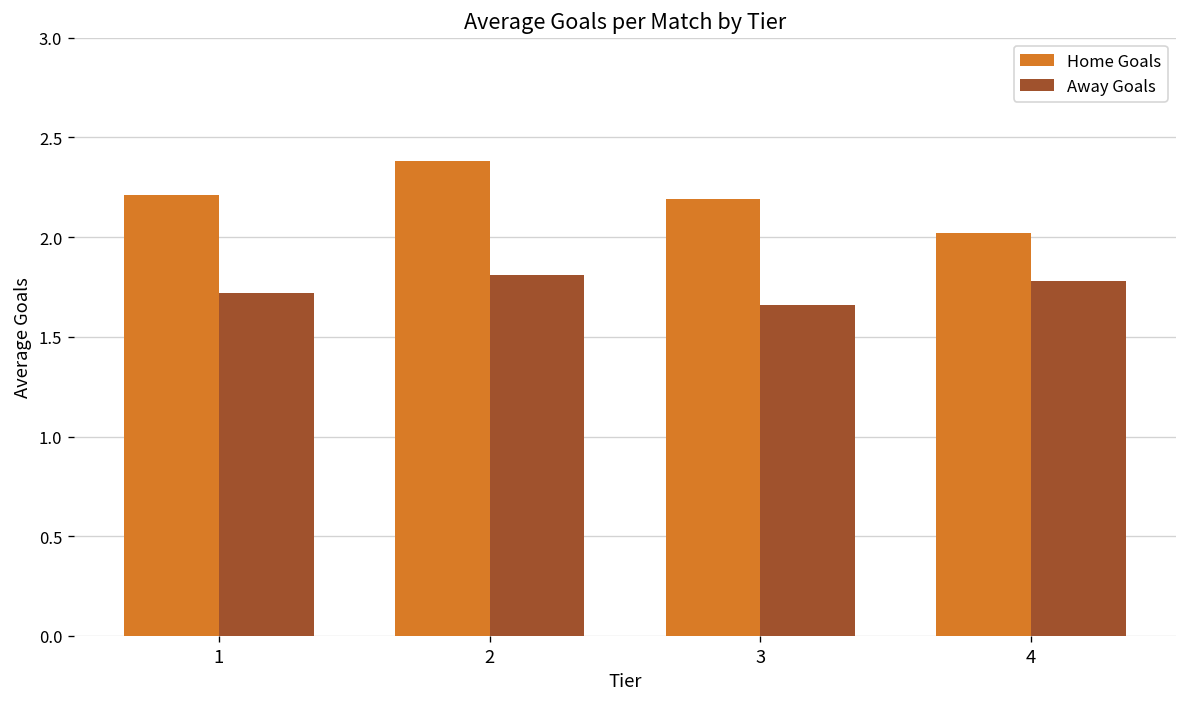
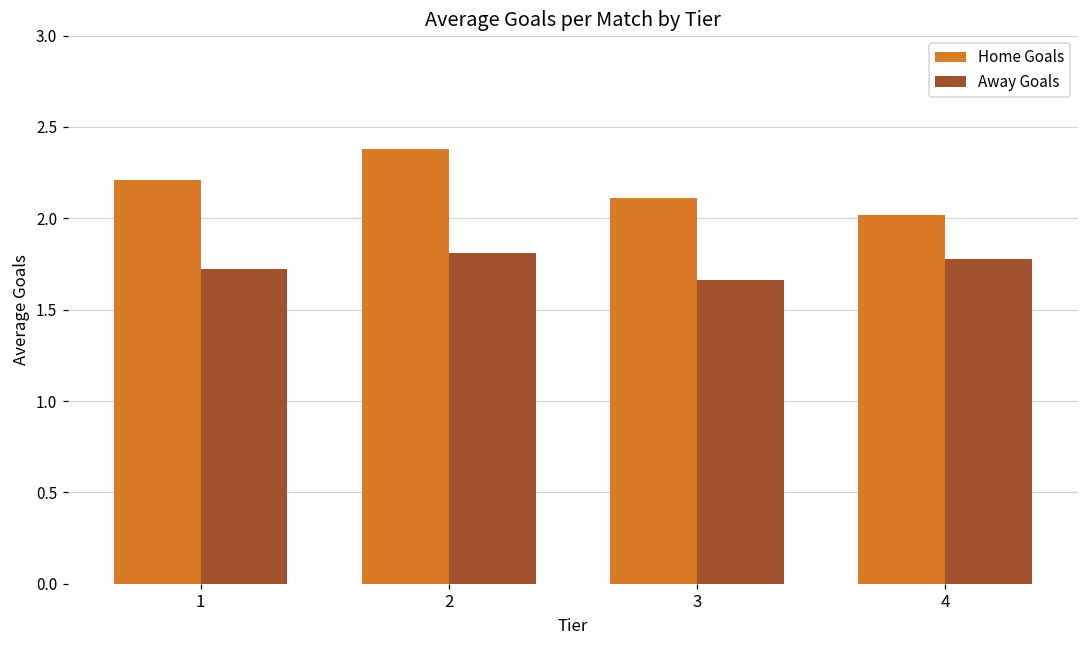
Home Goals, 3: 2.19 -> 2.11
